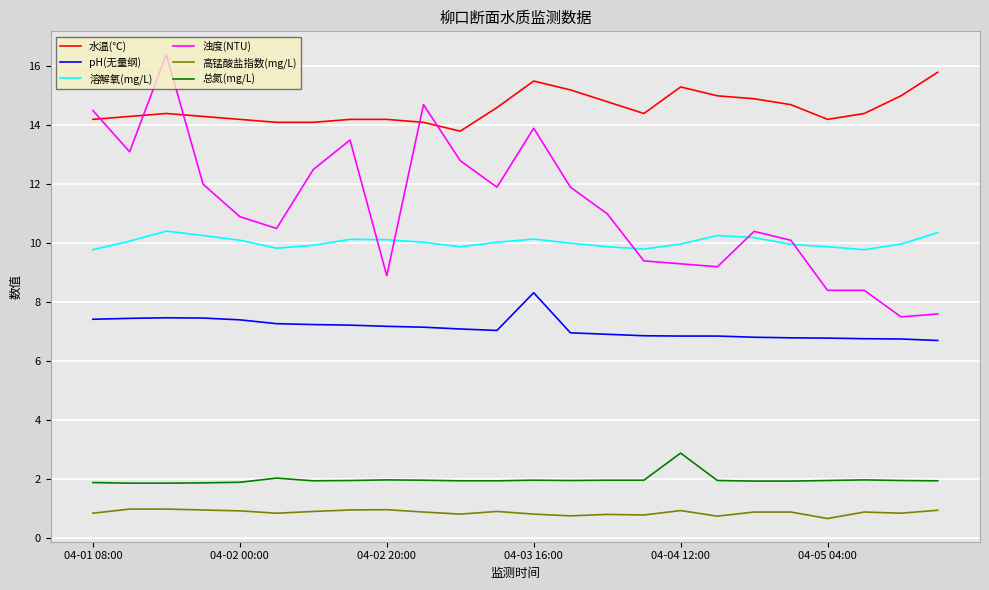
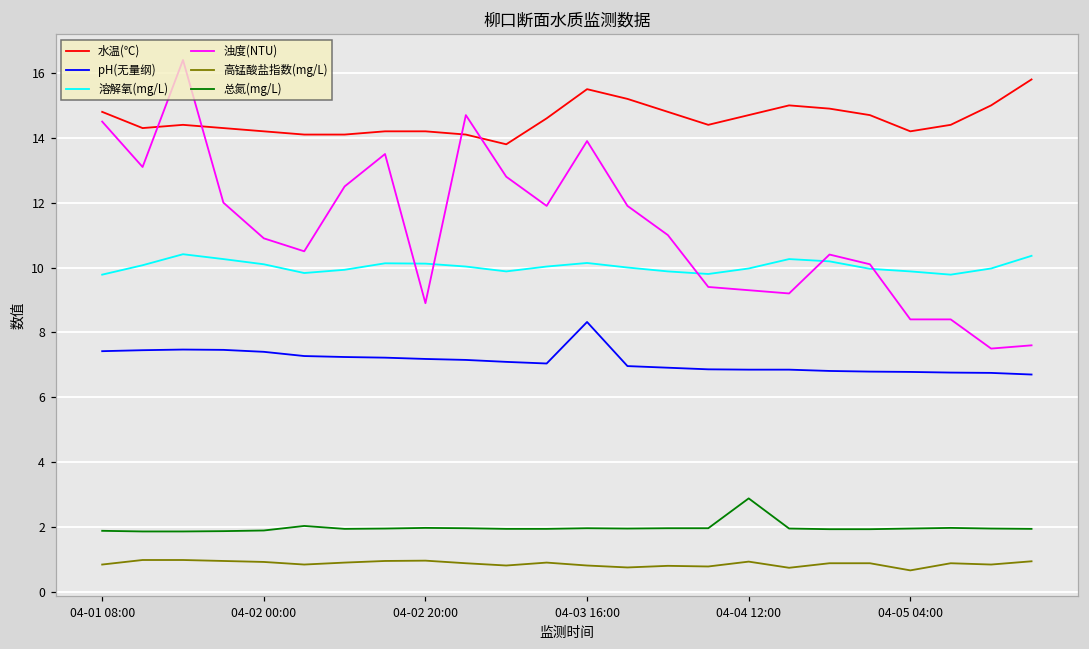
水温(℃), 04-01 08:00: 14.2 -> 14.8
水温(℃), 04-04 12:00: 15.3 -> 14.7
